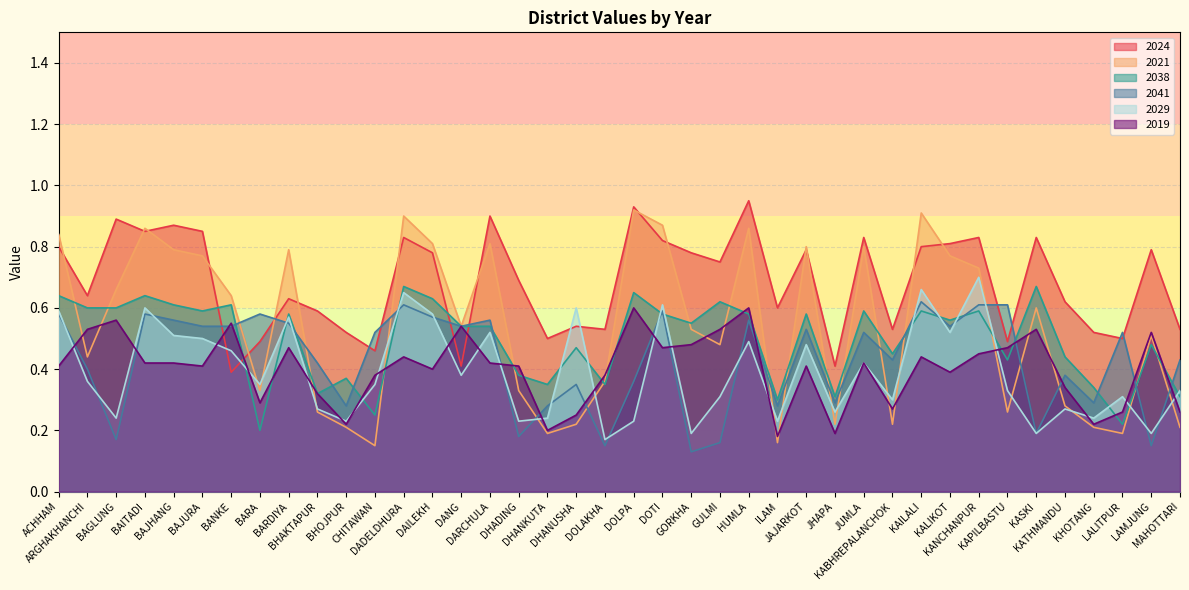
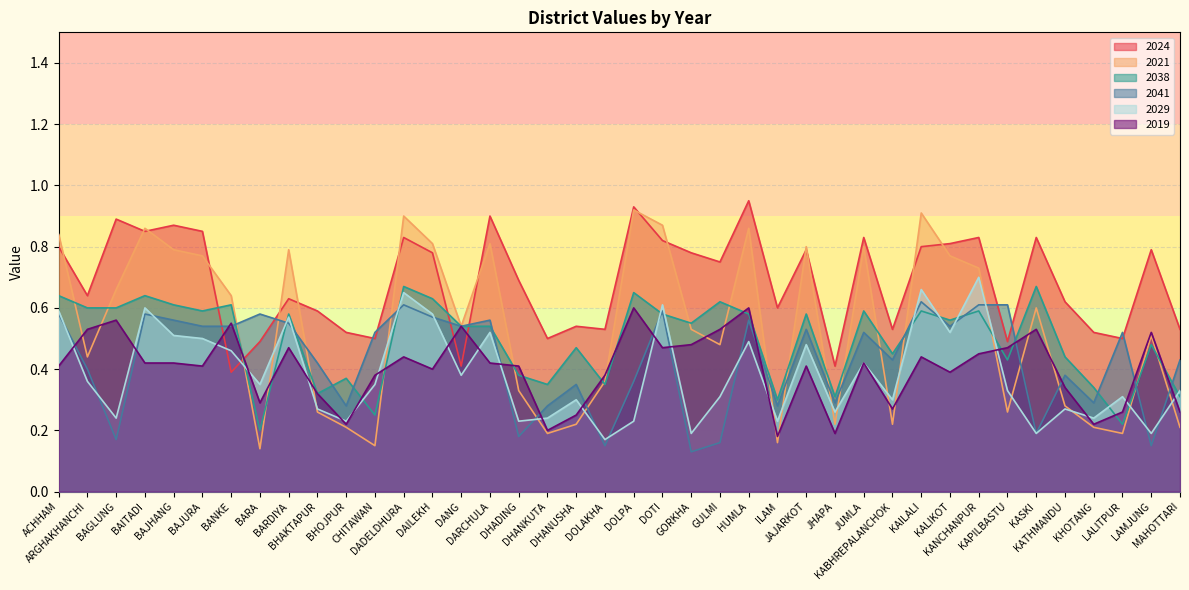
2021, BARA: 0.33 -> 0.14
2024, CHITAWAN: 0.46 -> 0.50
2029, DHANUSHA: 0.6 -> 0.3
